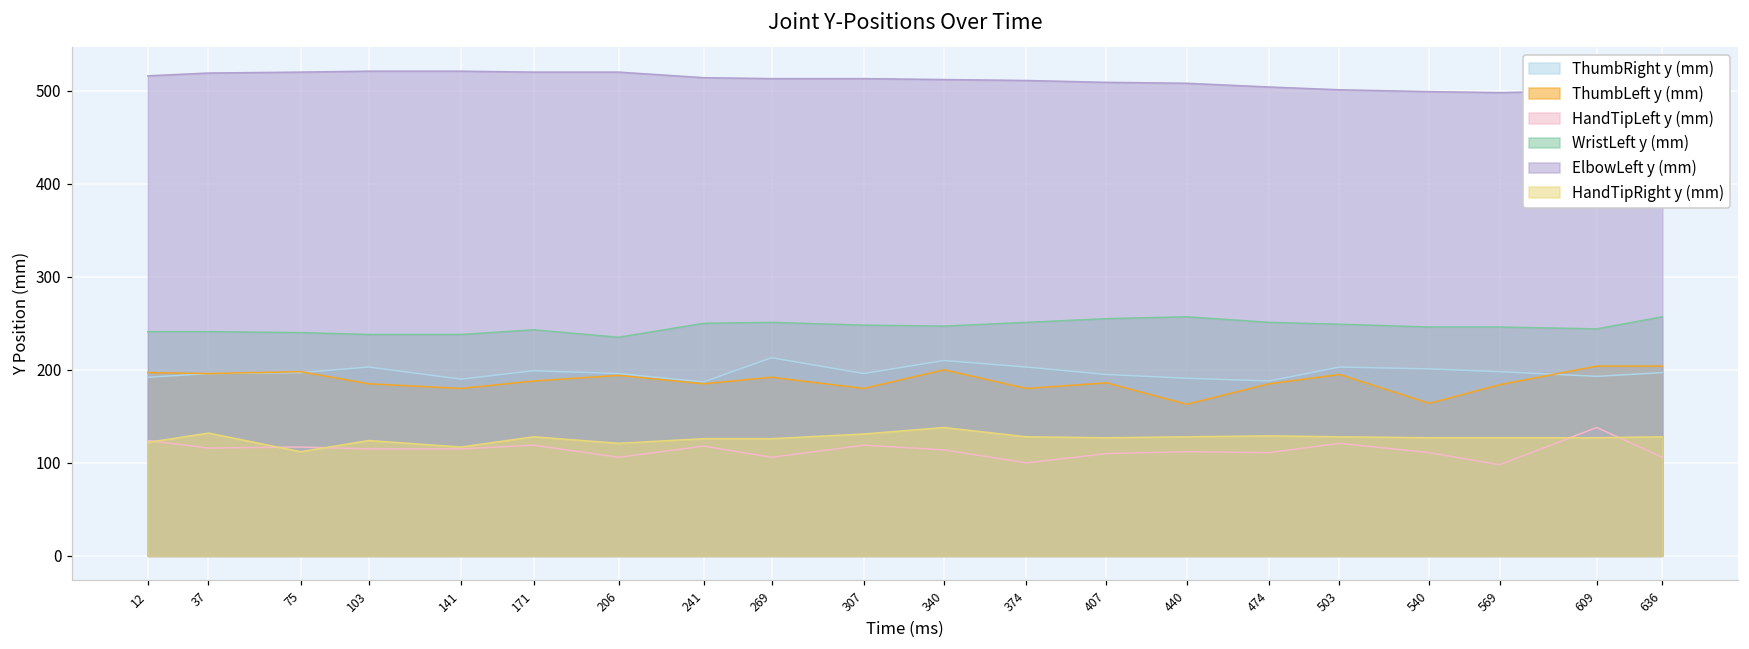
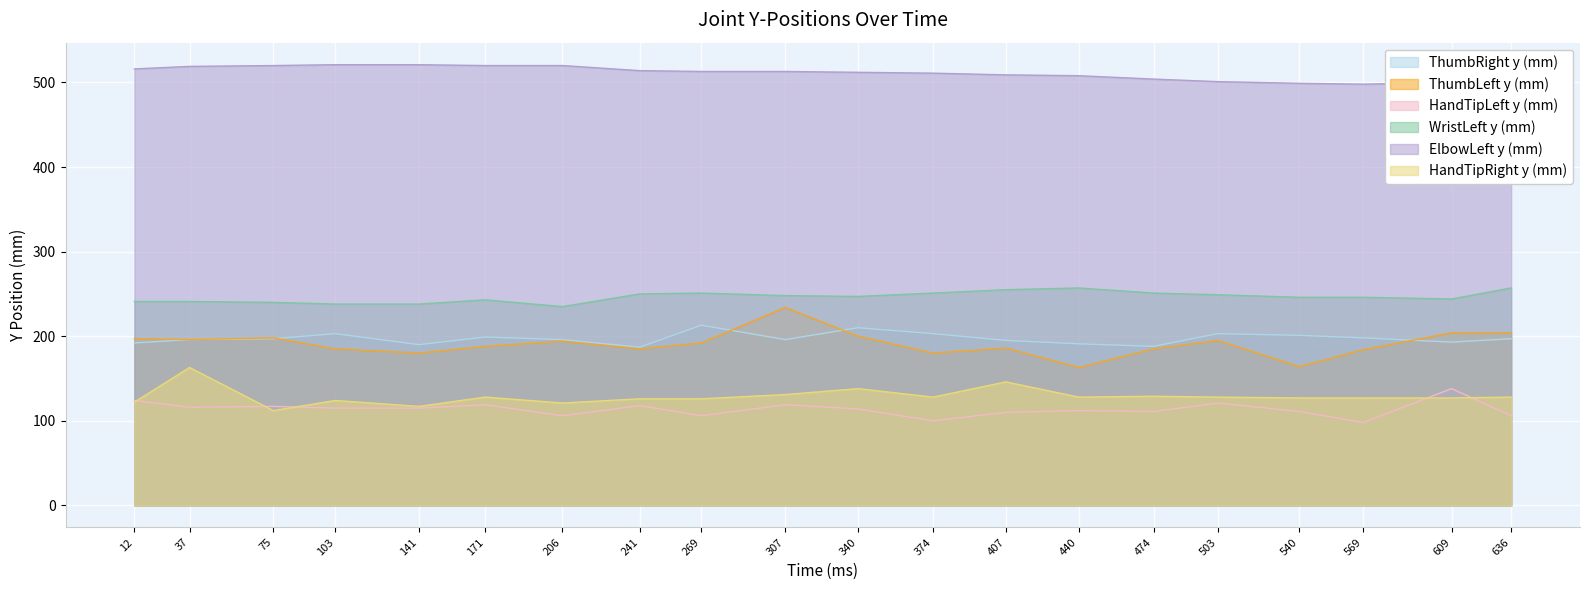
HandTipRight y (mm), 37: 130 -> 160
ThumbLeft y (mm), 307: 180 -> 230
HandTipRight y (mm), 407: 130 -> 150
